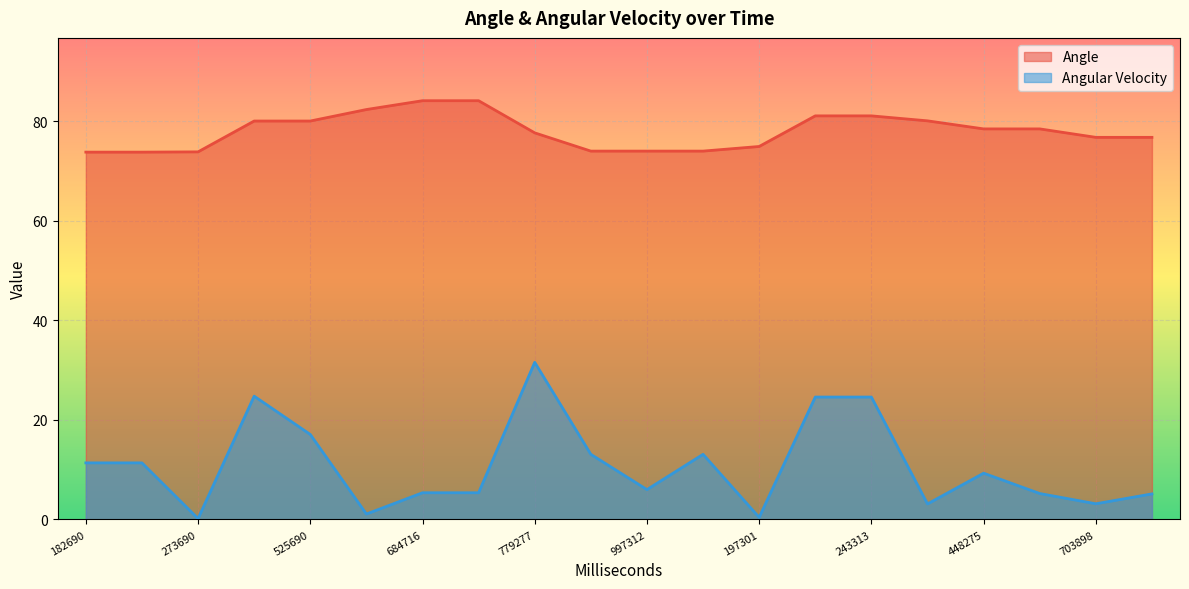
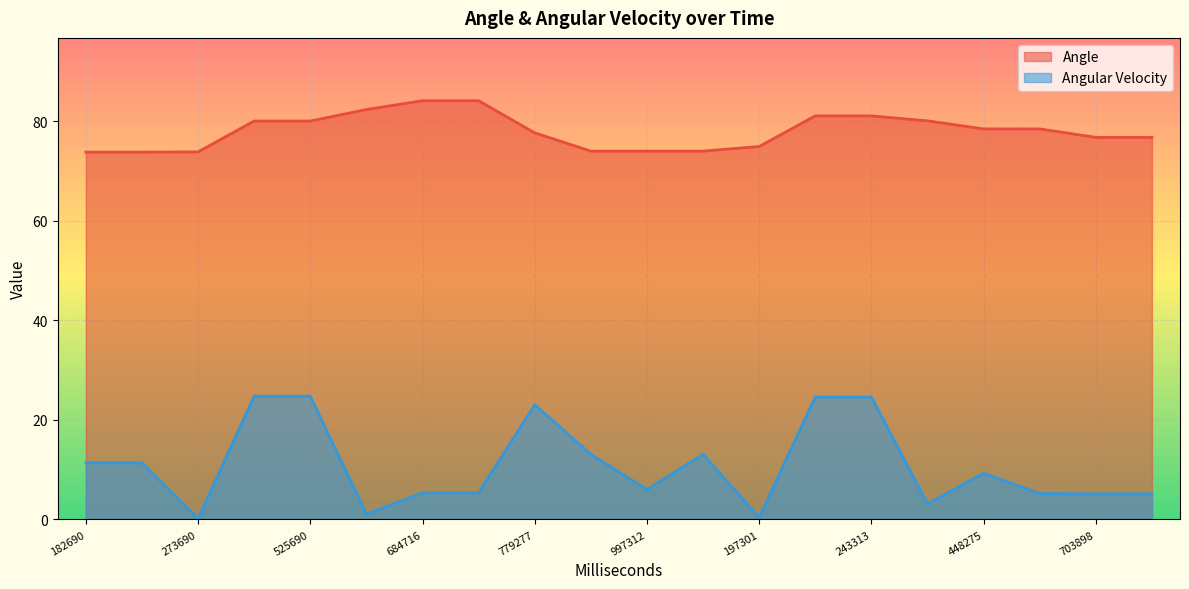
Angular Velocity, 525690: 17 -> 25
Angular Velocity, 779277: 32 -> 23
Angular Velocity, 703898: 3 -> 5
